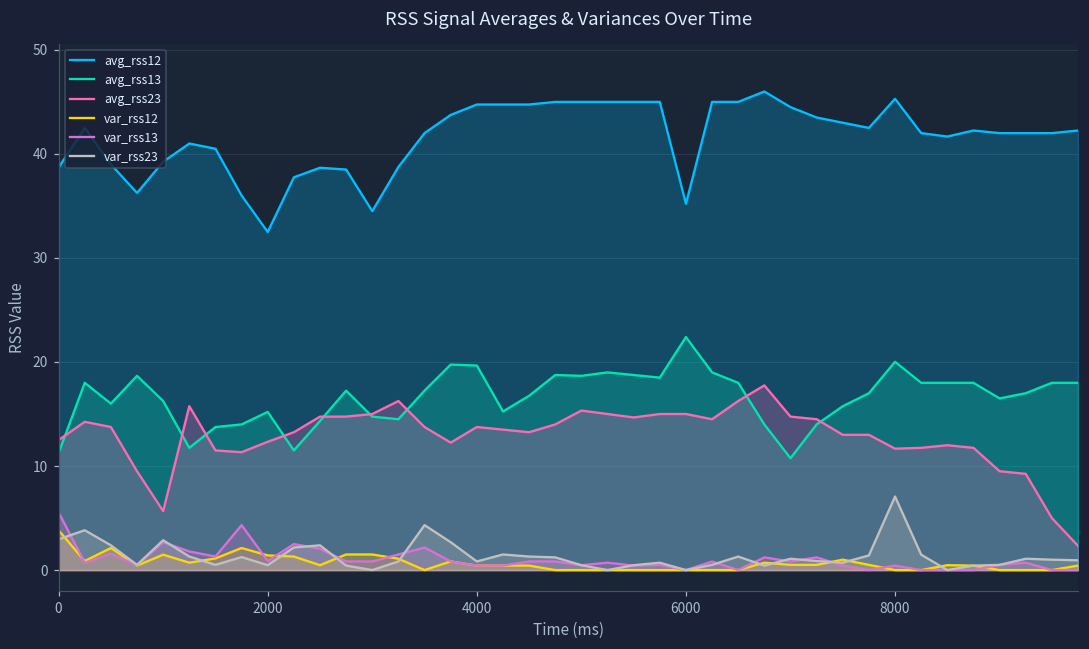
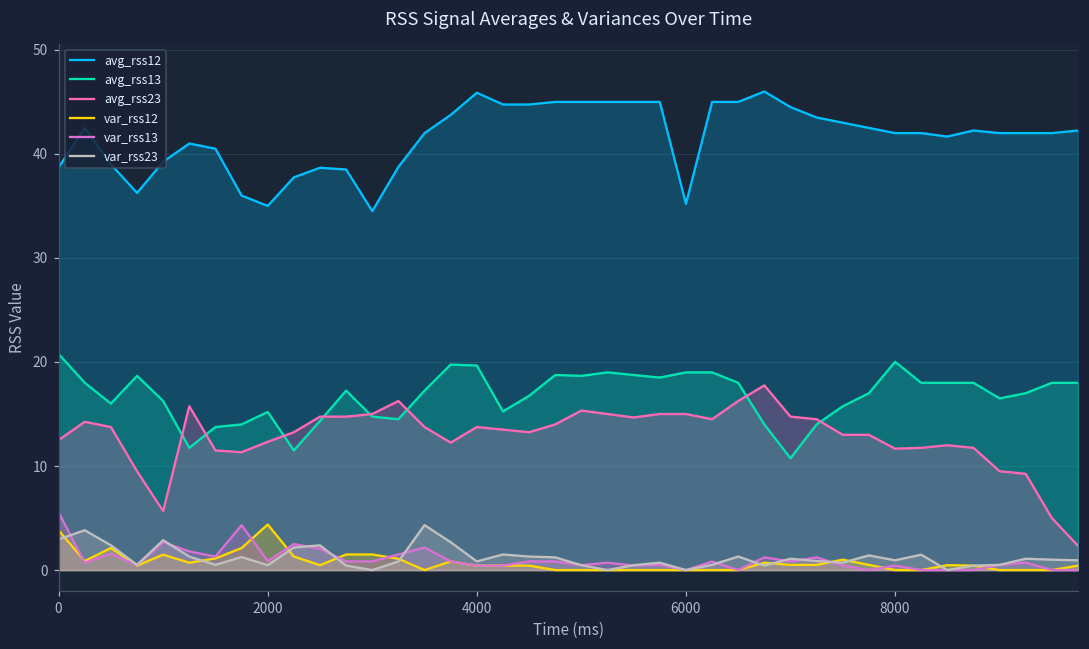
avg_rss13, 0: 11 -> 21
avg_rss12, 2000: 33 -> 35
var_rss12, 2000: 1 -> 4
avg_rss12, 4000: 45 -> 46
avg_rss13, 6000: 22 -> 19
avg_rss12, 8000: 45 -> 42
var_rss23, 8000: 7 -> 1
